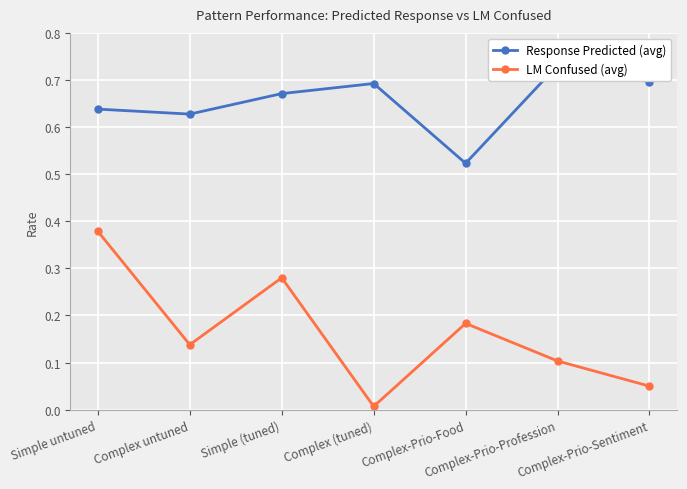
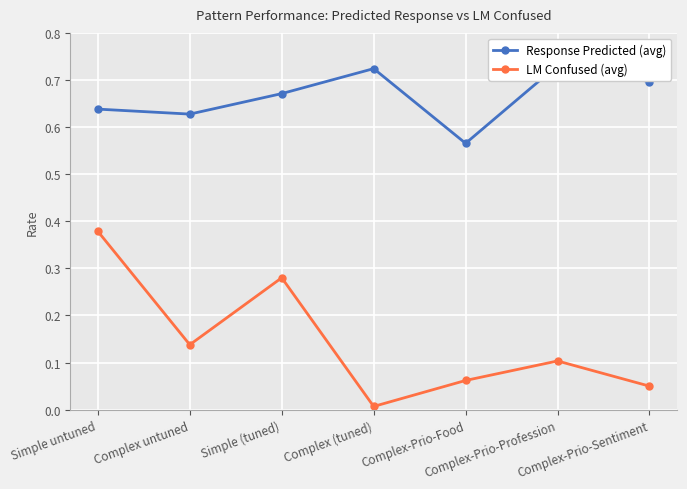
Response Predicted (avg), Complex (tuned): 0.69 -> 0.72
Response Predicted (avg), Complex-Prio-Food: 0.52 -> 0.57
LM Confused (avg), Complex-Prio-Food: 0.18 -> 0.06
